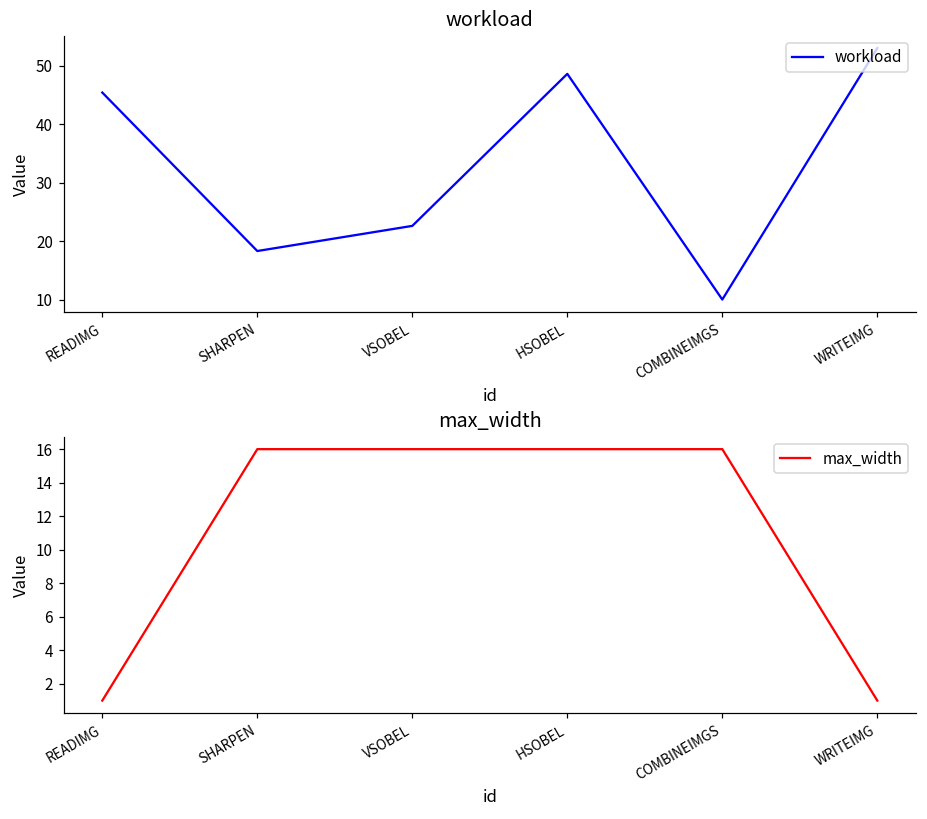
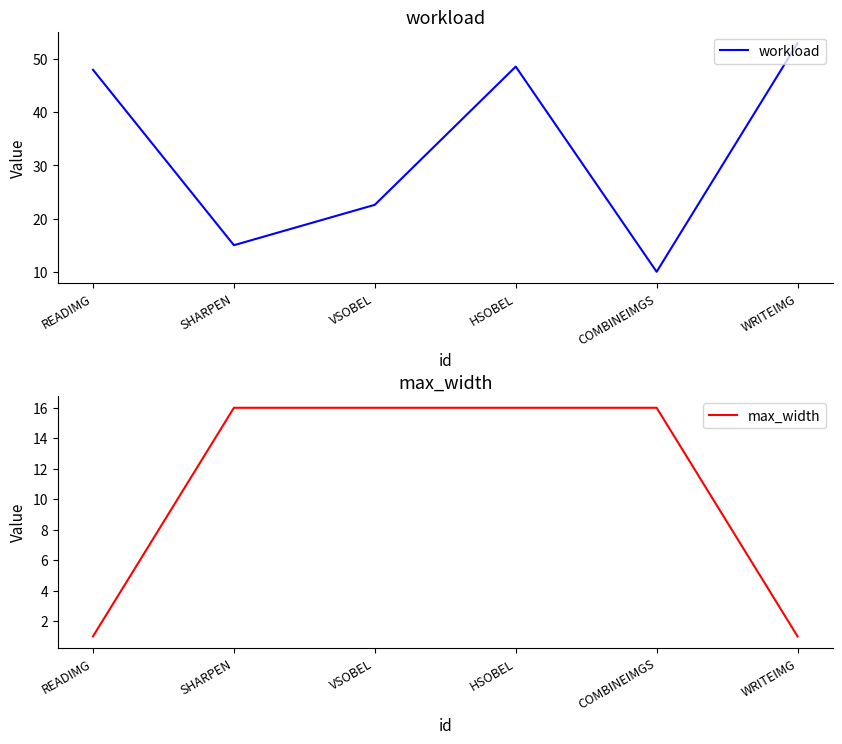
workload, READIMG: 45 -> 48
workload, SHARPEN: 18 -> 15
